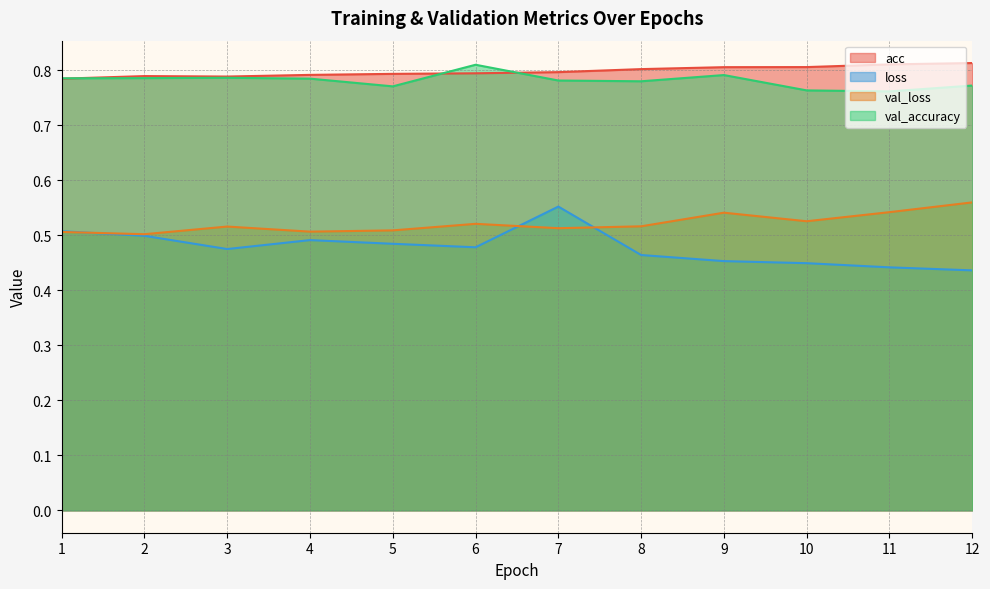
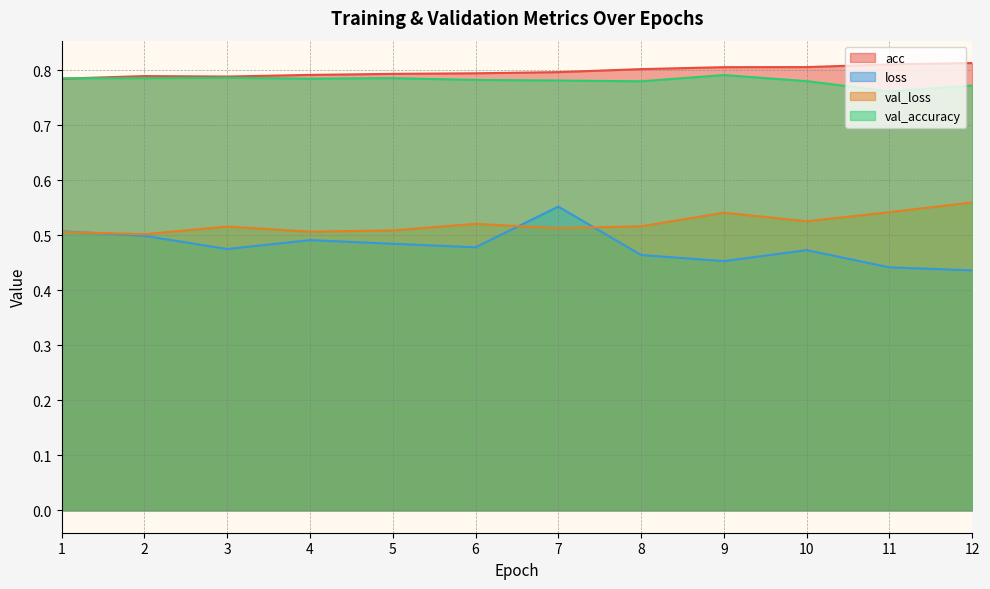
val_accuracy, 5: 0.77 -> 0.79
val_accuracy, 6: 0.81 -> 0.78
loss, 10: 0.45 -> 0.47
val_accuracy, 10: 0.76 -> 0.78
